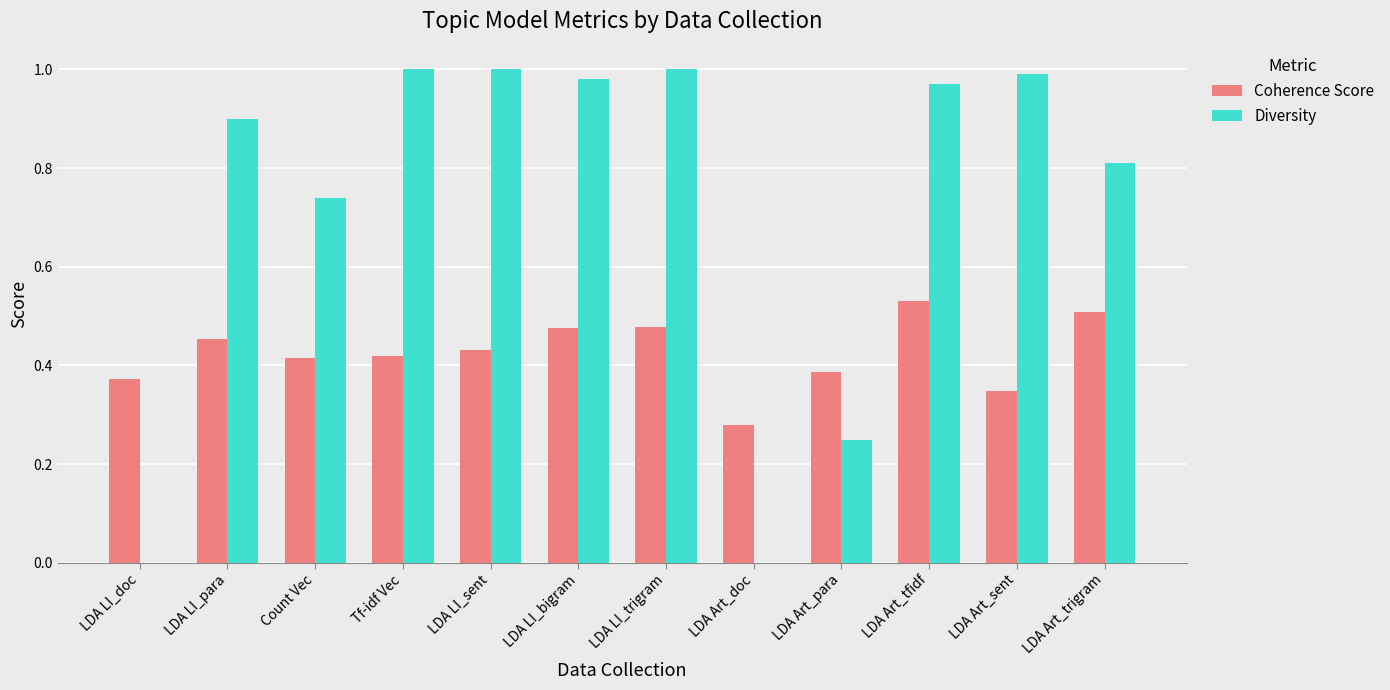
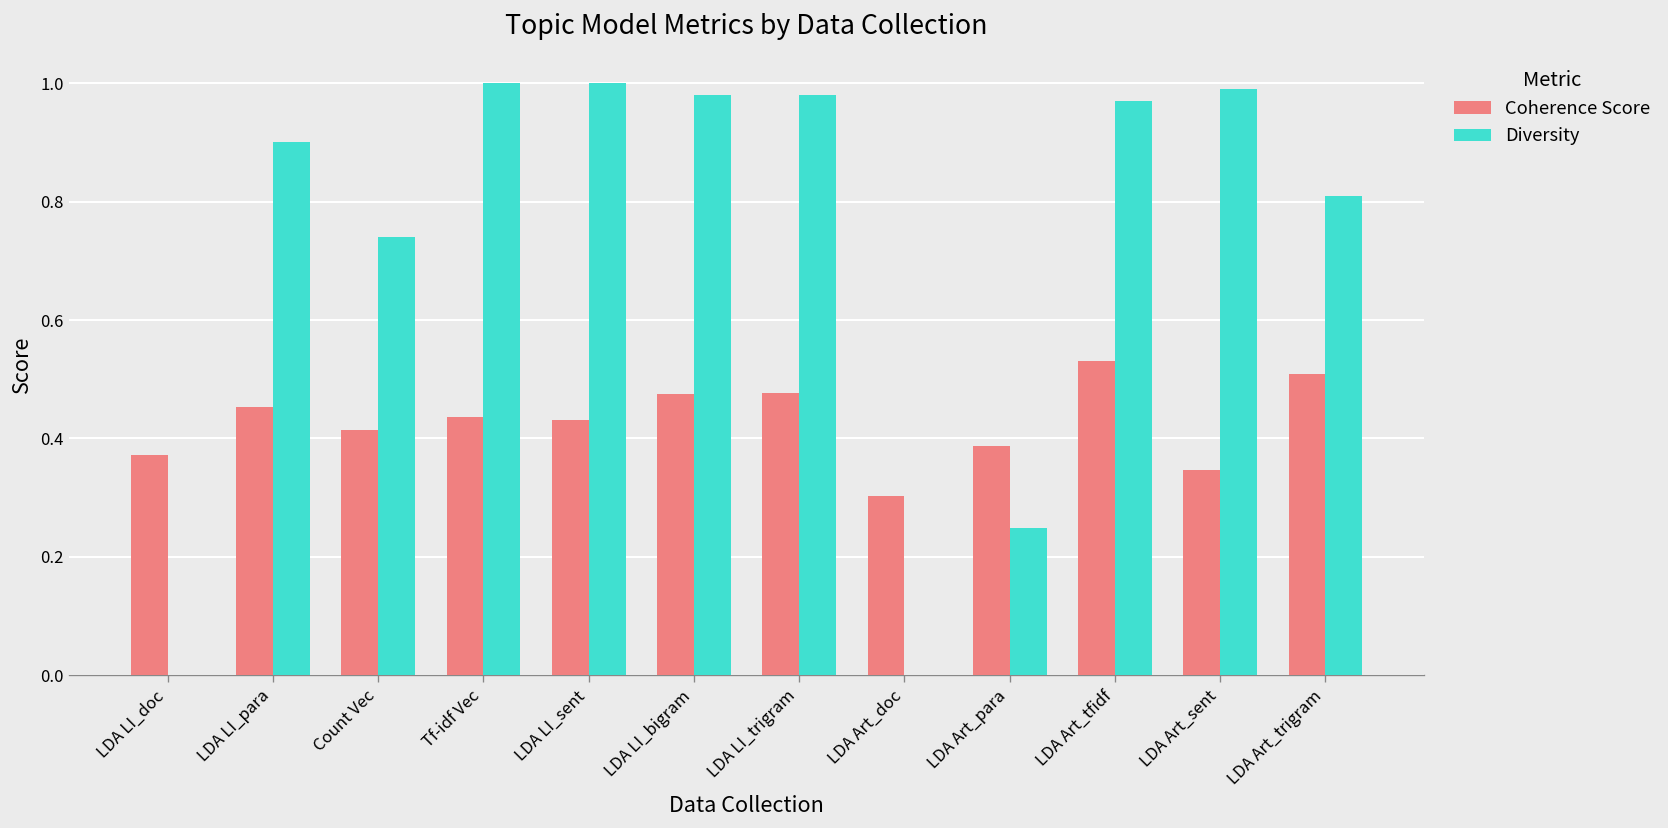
Coherence Score, Tf-idf Vec: 0.42 -> 0.44
Diversity, LDA LI_trigram: 1.00 -> 0.98
Coherence Score, LDA Art_doc: 0.28 -> 0.30
